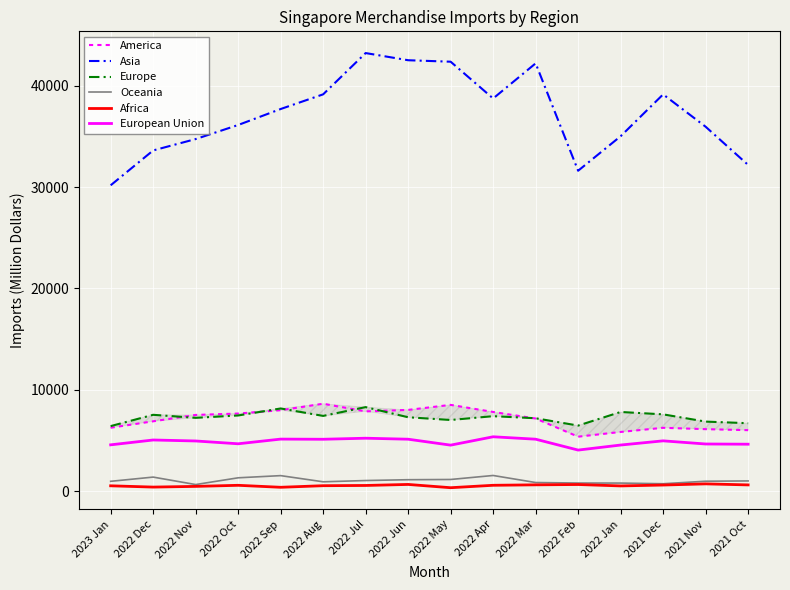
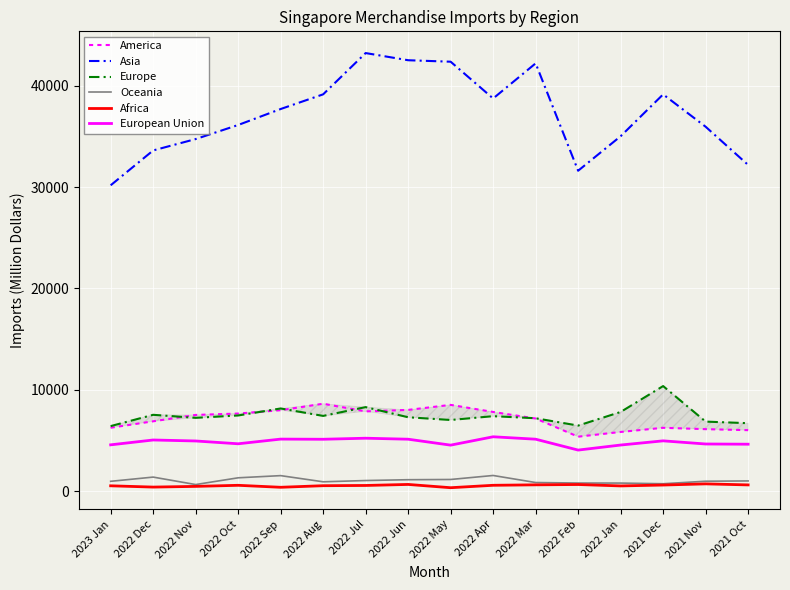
Europe, 2021 Dec: 7600 -> 10400
